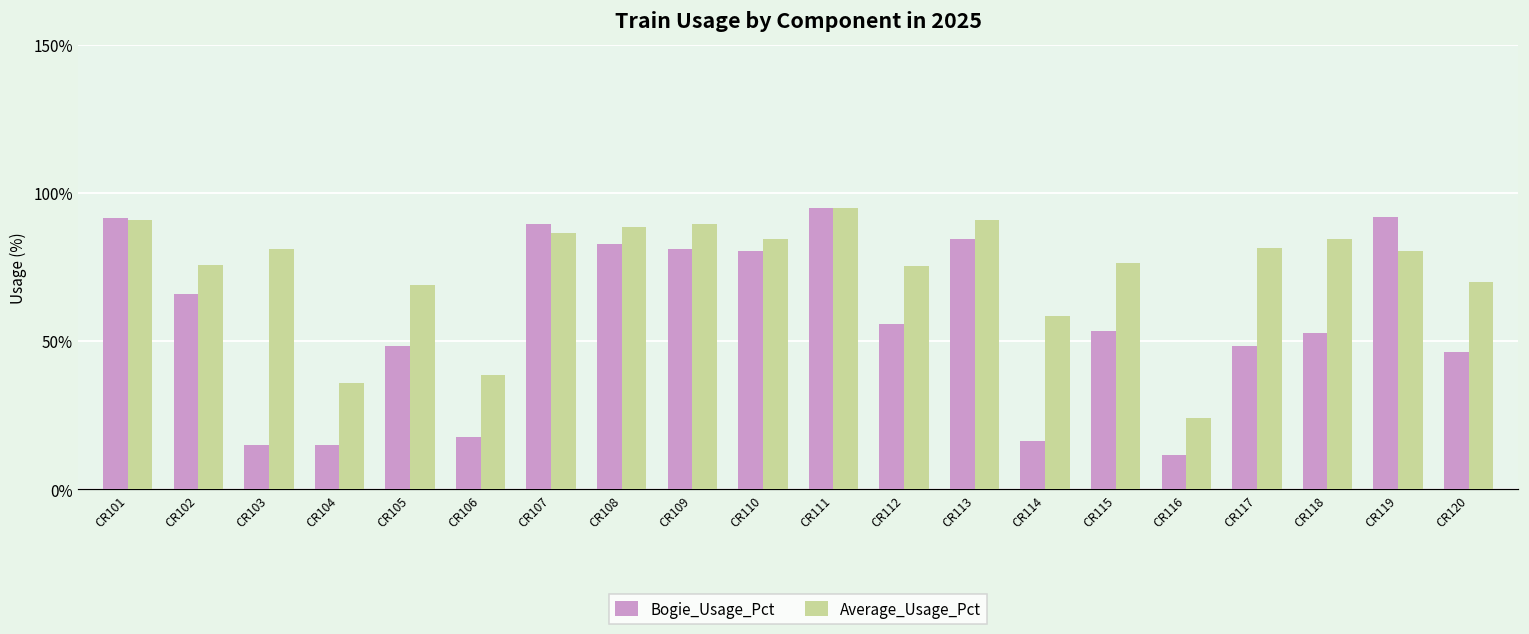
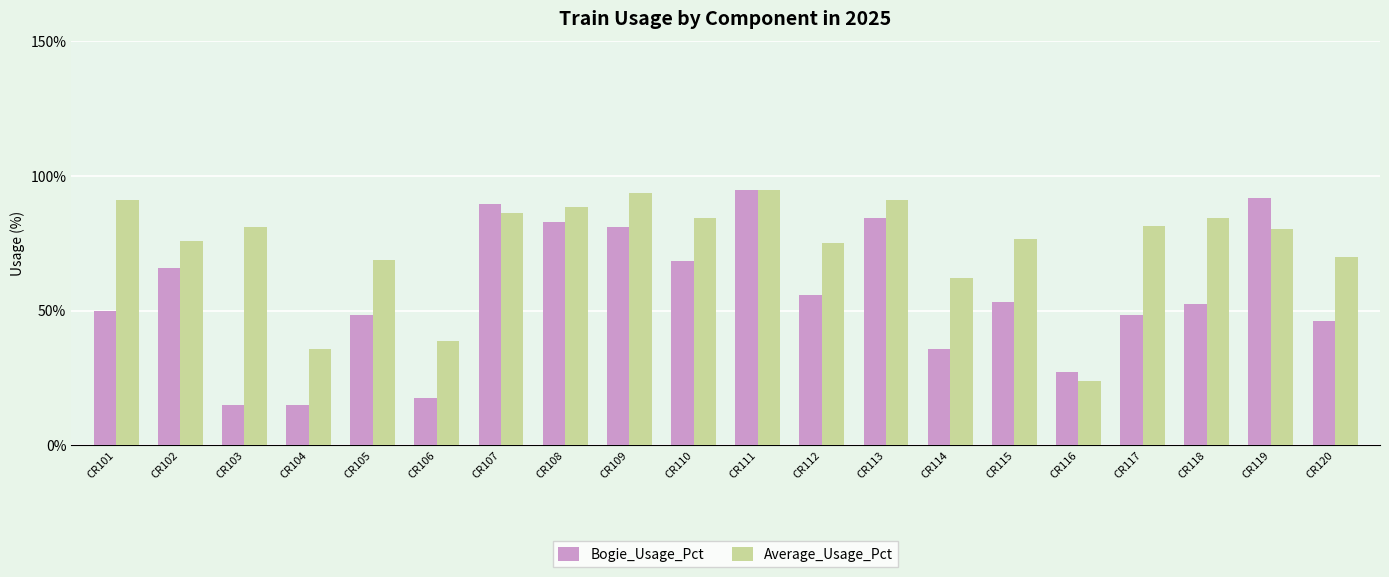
Bogie_Usage_Pct, CR101: 92% -> 50%
Average_Usage_Pct, CR109: 90% -> 94%
Bogie_Usage_Pct, CR110: 80% -> 69%
Bogie_Usage_Pct, CR114: 16% -> 36%
Average_Usage_Pct, CR114: 58% -> 62%
Bogie_Usage_Pct, CR116: 12% -> 27%
